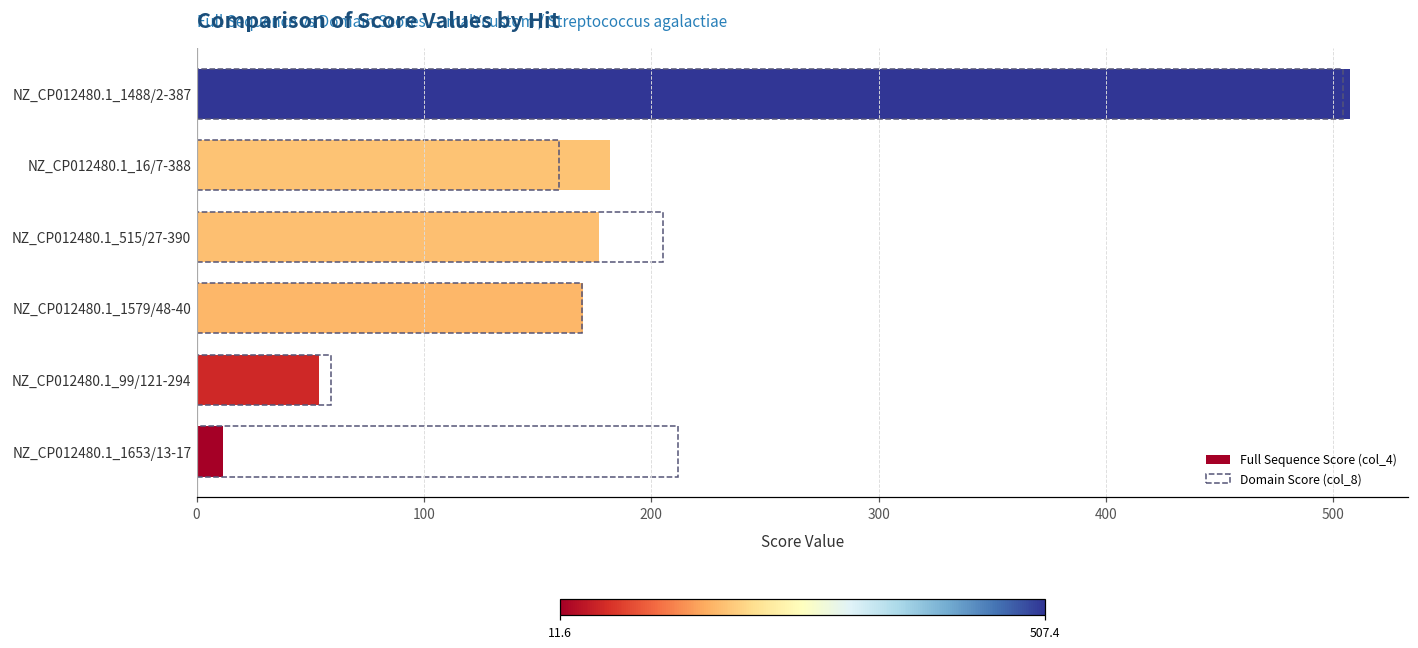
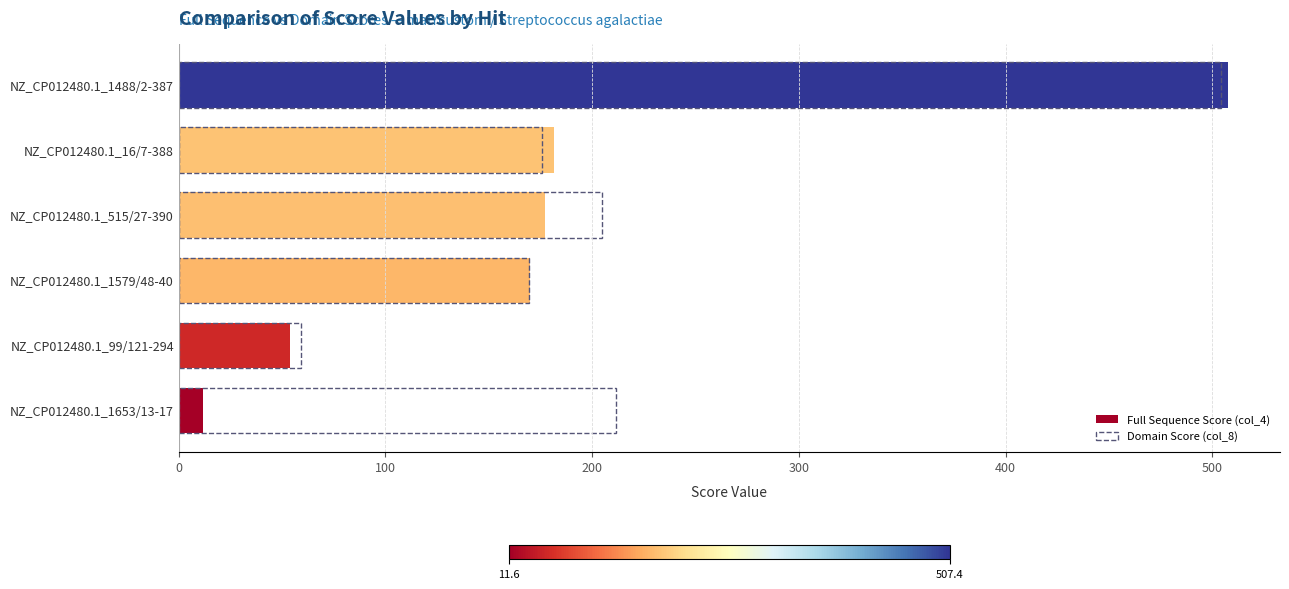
Domain Score (col_8), NZ_CP012480.1_16/7-388: 159 -> 176
